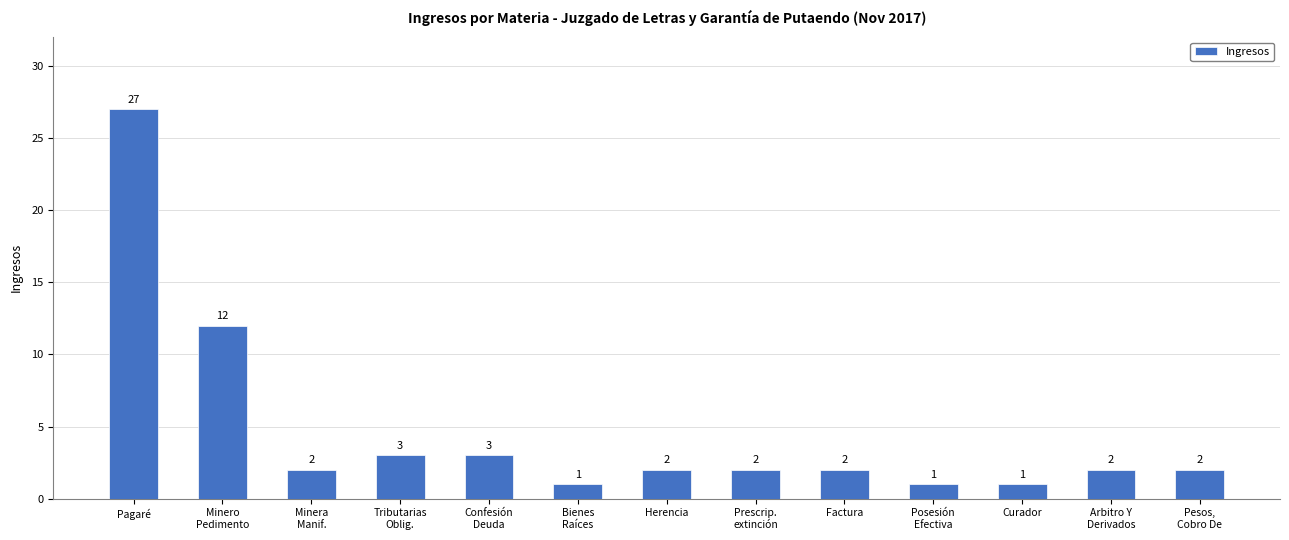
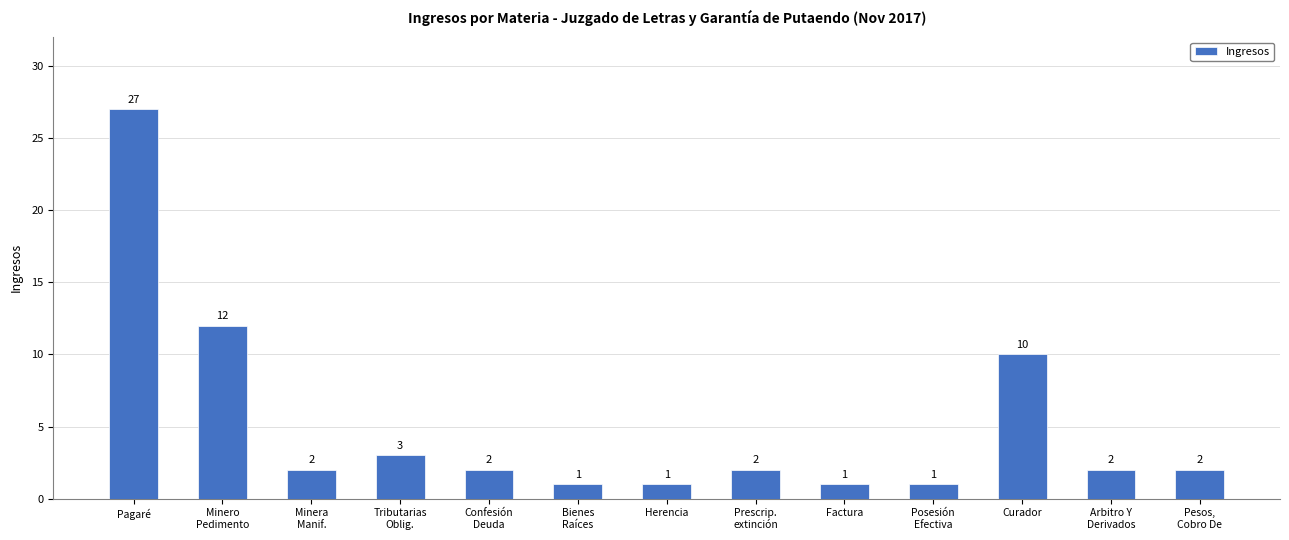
Confesión Deuda: 3 -> 2
Herencia: 2 -> 1
Factura: 2 -> 1
Curador: 1 -> 10
